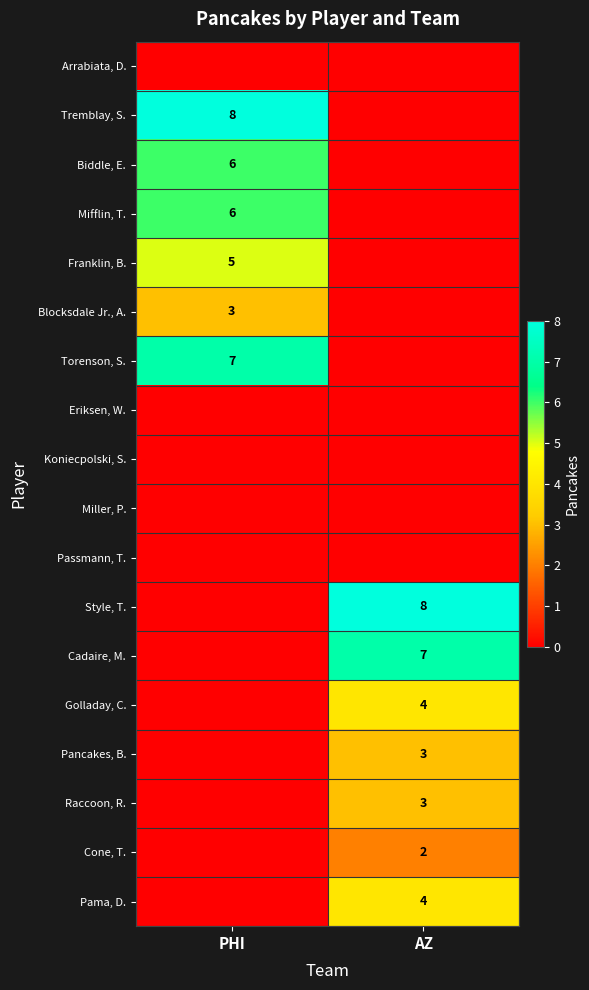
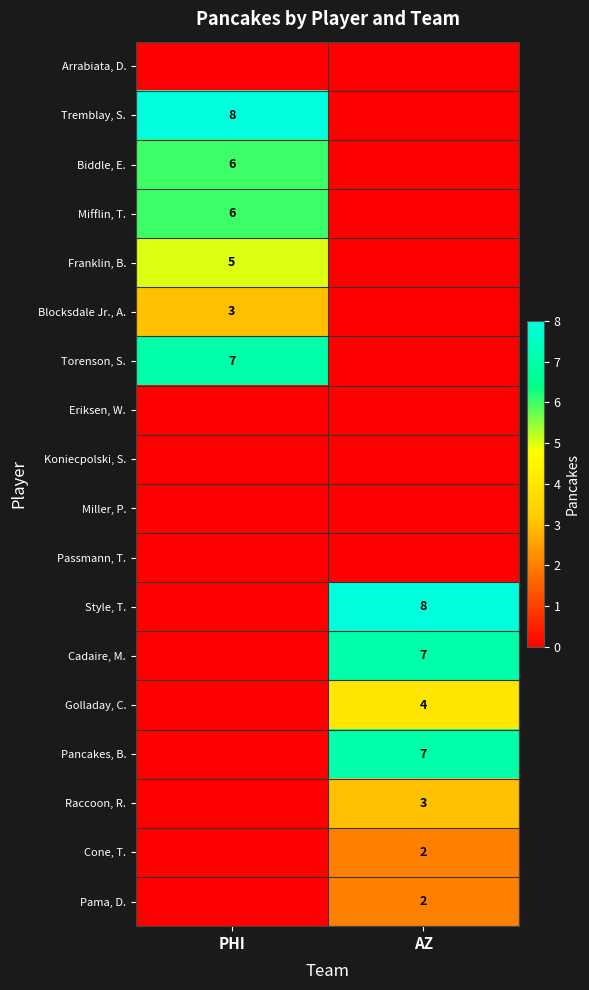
Pancakes, B., AZ: 3 -> 7
Pama, D., AZ: 4 -> 2
